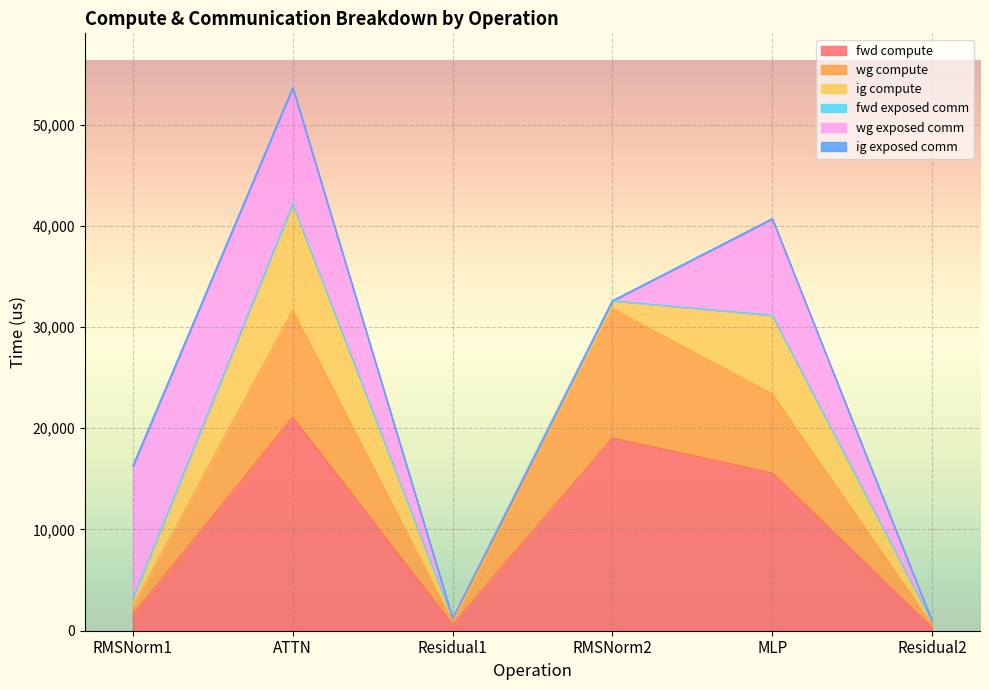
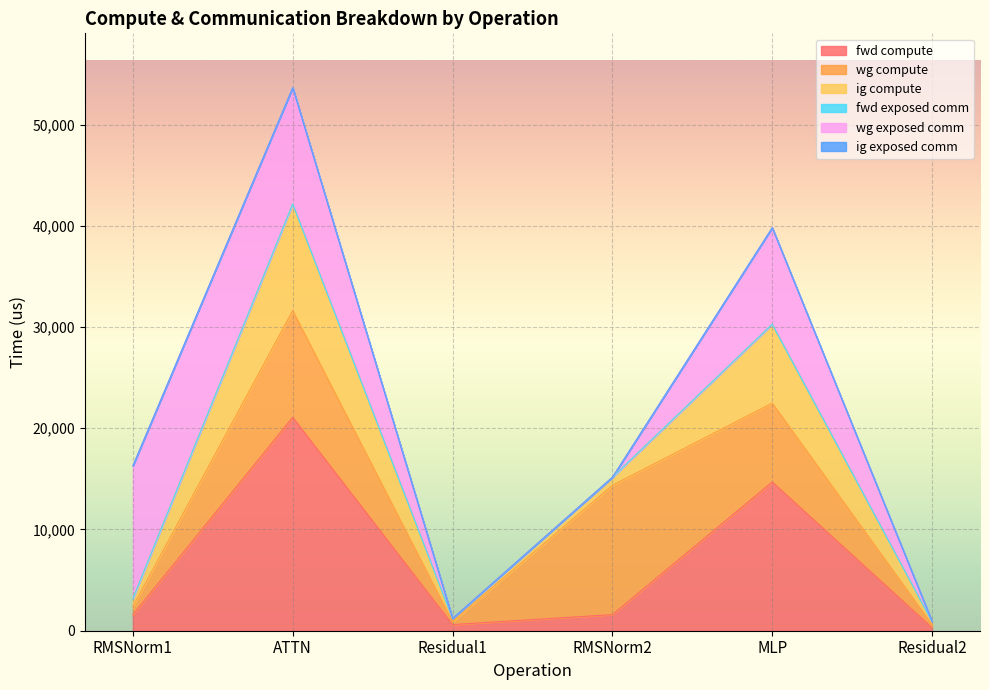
fwd compute, RMSNorm2: 19,000 -> 1,600
fwd compute, MLP: 15,600 -> 14,700
